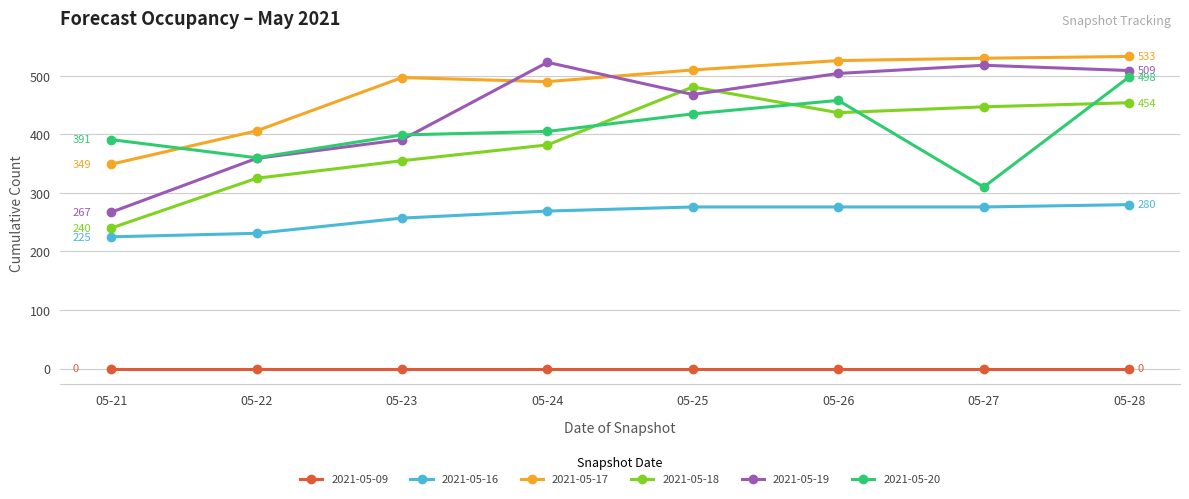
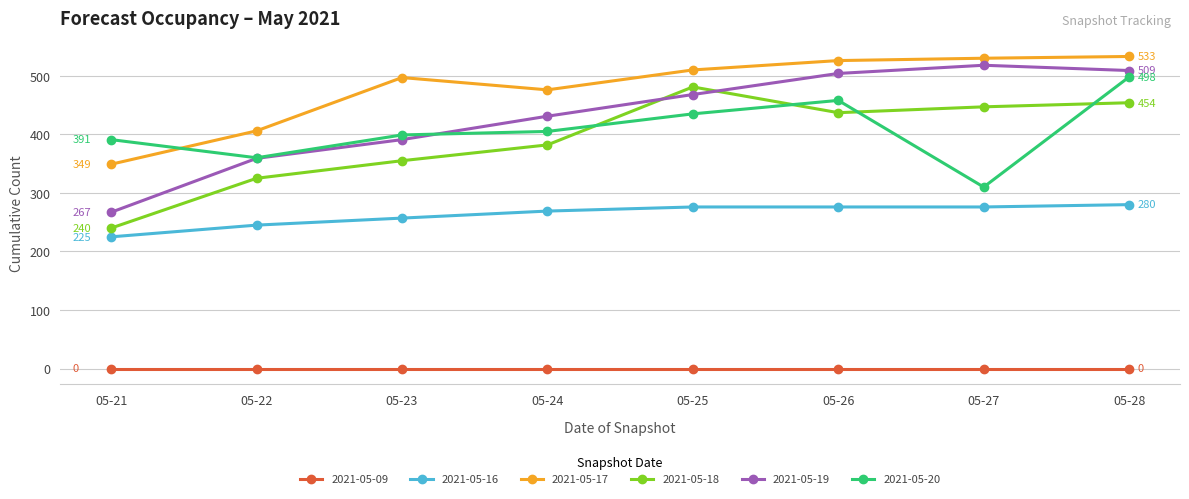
2021-05-16, 05-22: 230 -> 250
2021-05-17, 05-24: 490 -> 480
2021-05-19, 05-24: 520 -> 430
